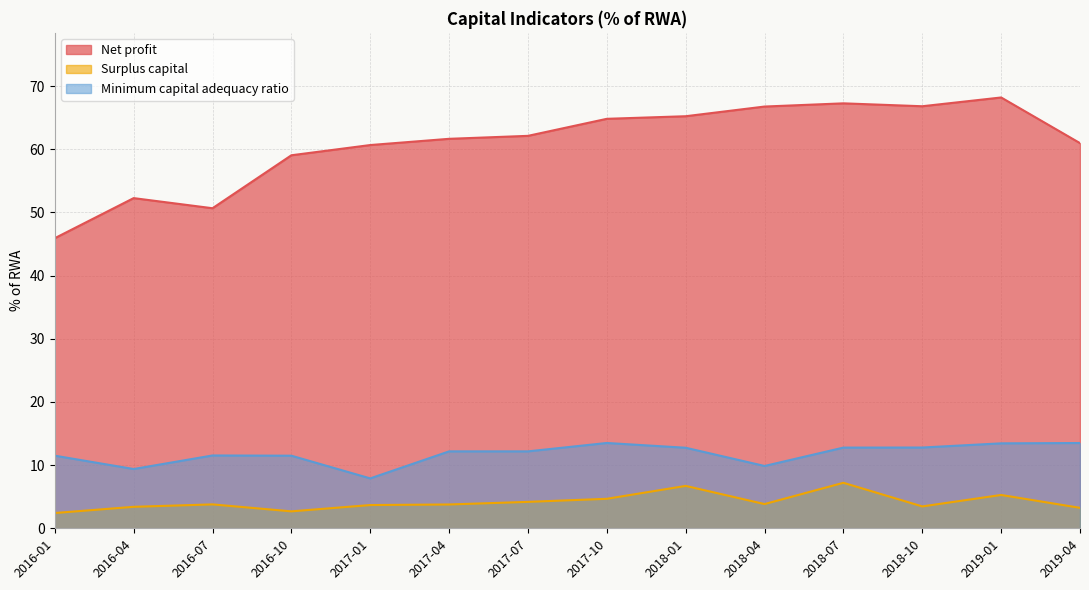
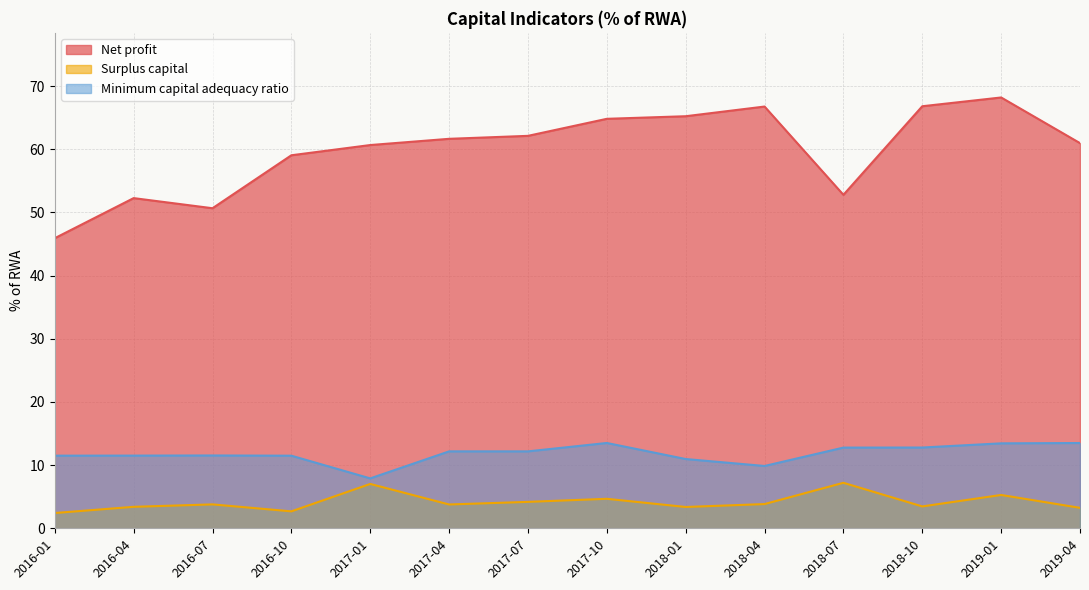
Minimum capital adequacy ratio, 2016-04: 9 -> 12
Surplus capital, 2017-01: 4 -> 7
Surplus capital, 2018-01: 7 -> 3
Minimum capital adequacy ratio, 2018-01: 13 -> 11
Net profit, 2018-07: 67 -> 53
